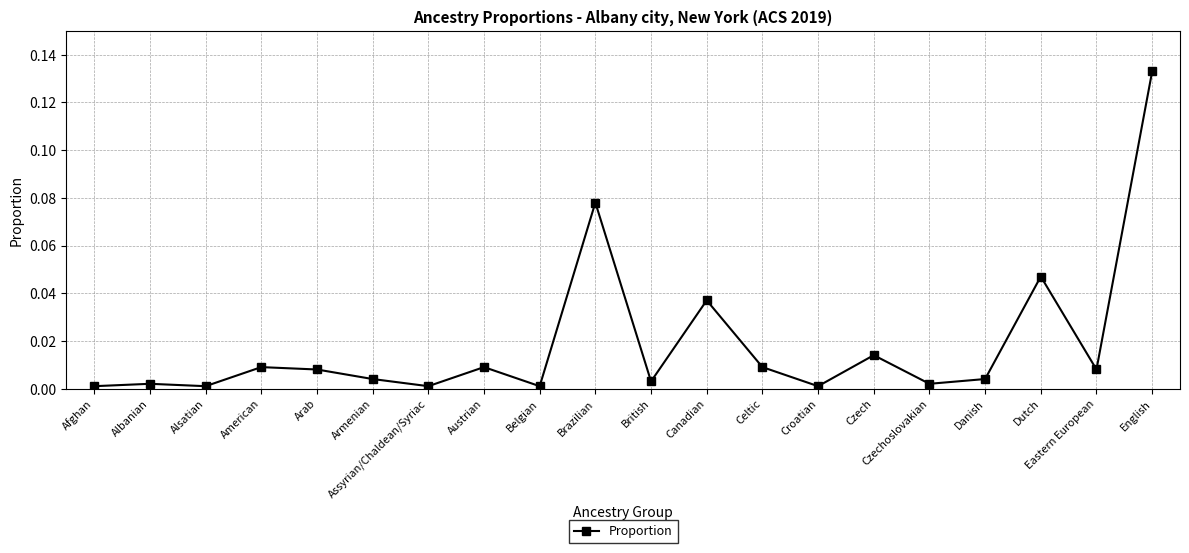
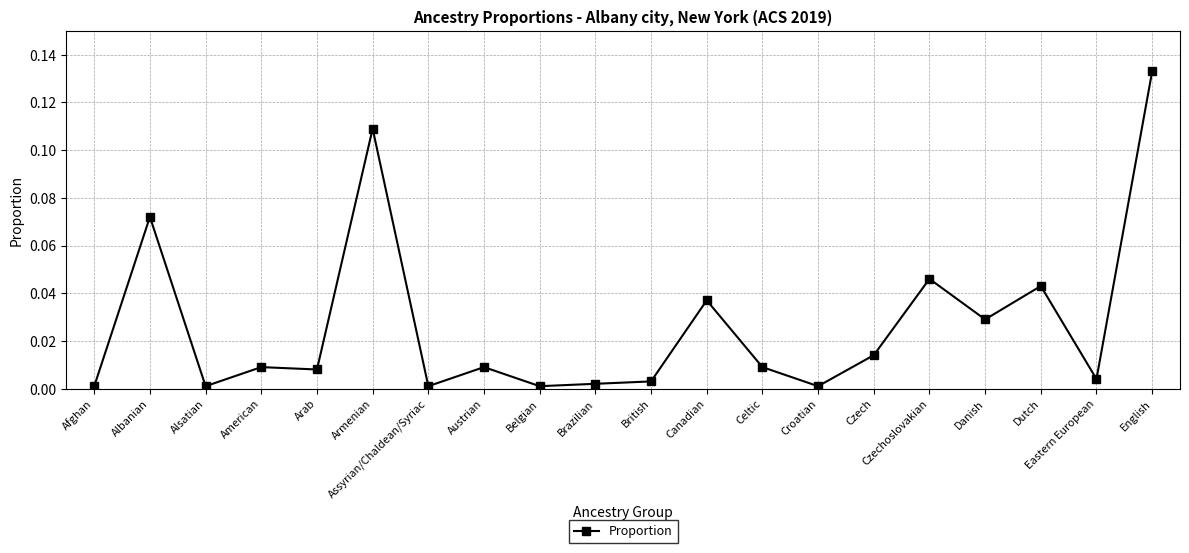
Albanian: 0.002 -> 0.072
Armenian: 0.004 -> 0.109
Brazilian: 0.078 -> 0.002
Czechoslovakian: 0.002 -> 0.046
Danish: 0.004 -> 0.029
Dutch: 0.047 -> 0.043
Eastern European: 0.008 -> 0.004
